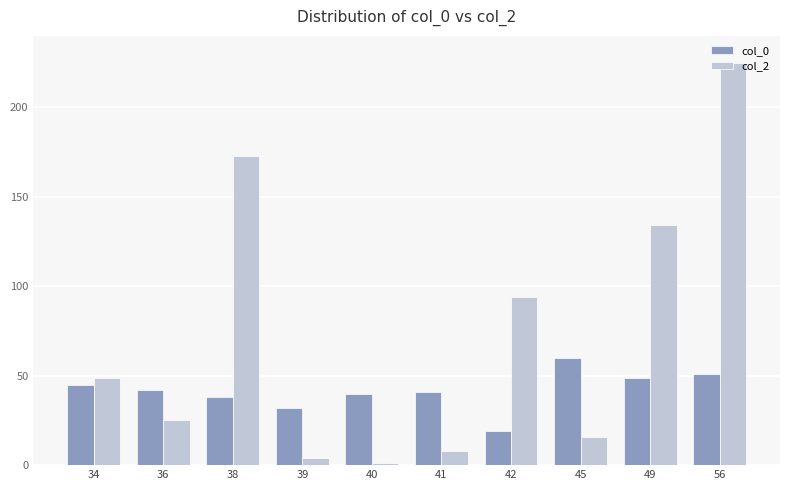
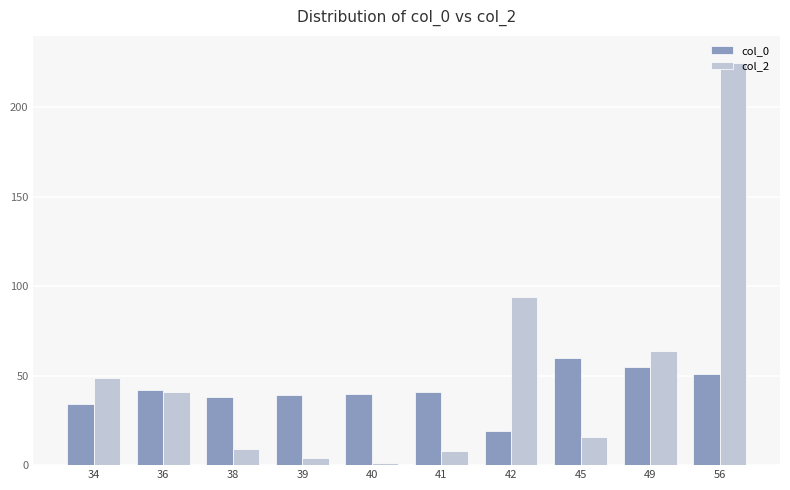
col_0, 34: 45 -> 34
col_2, 36: 25 -> 41
col_2, 38: 173 -> 9
col_0, 39: 32 -> 39
col_0, 49: 49 -> 55
col_2, 49: 134 -> 64
